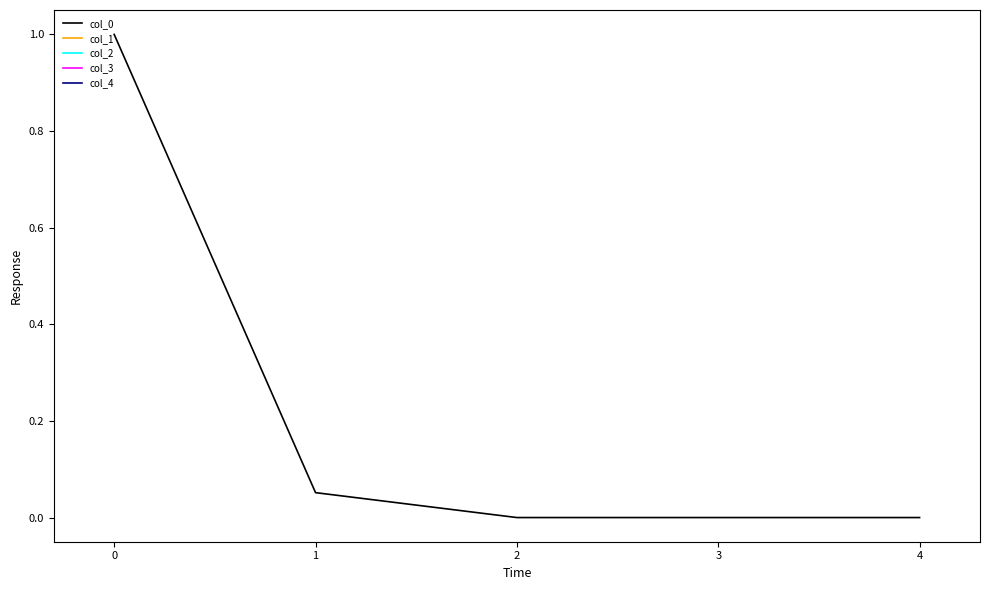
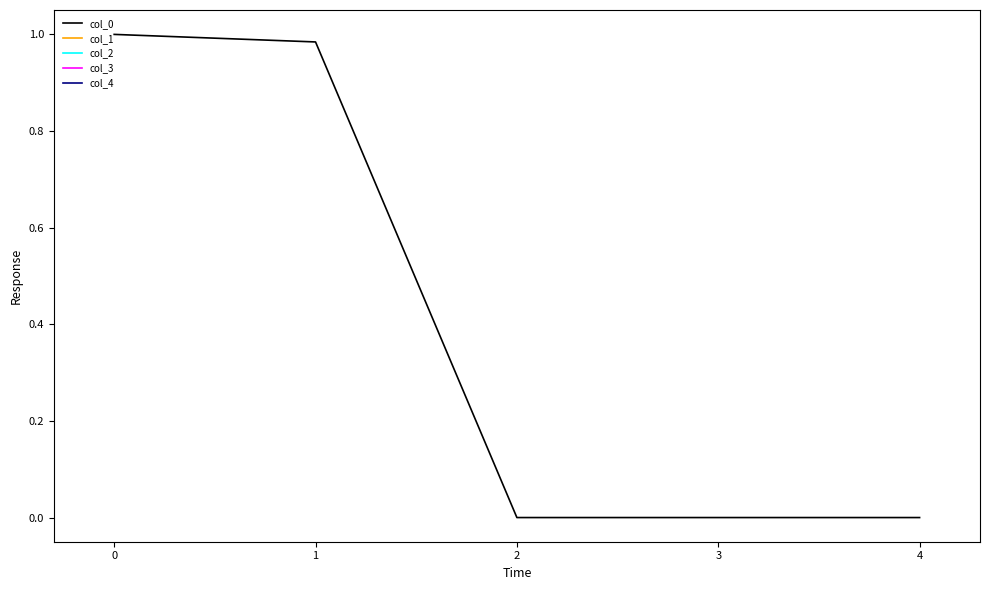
col_0, 1: 0.05 -> 0.98
